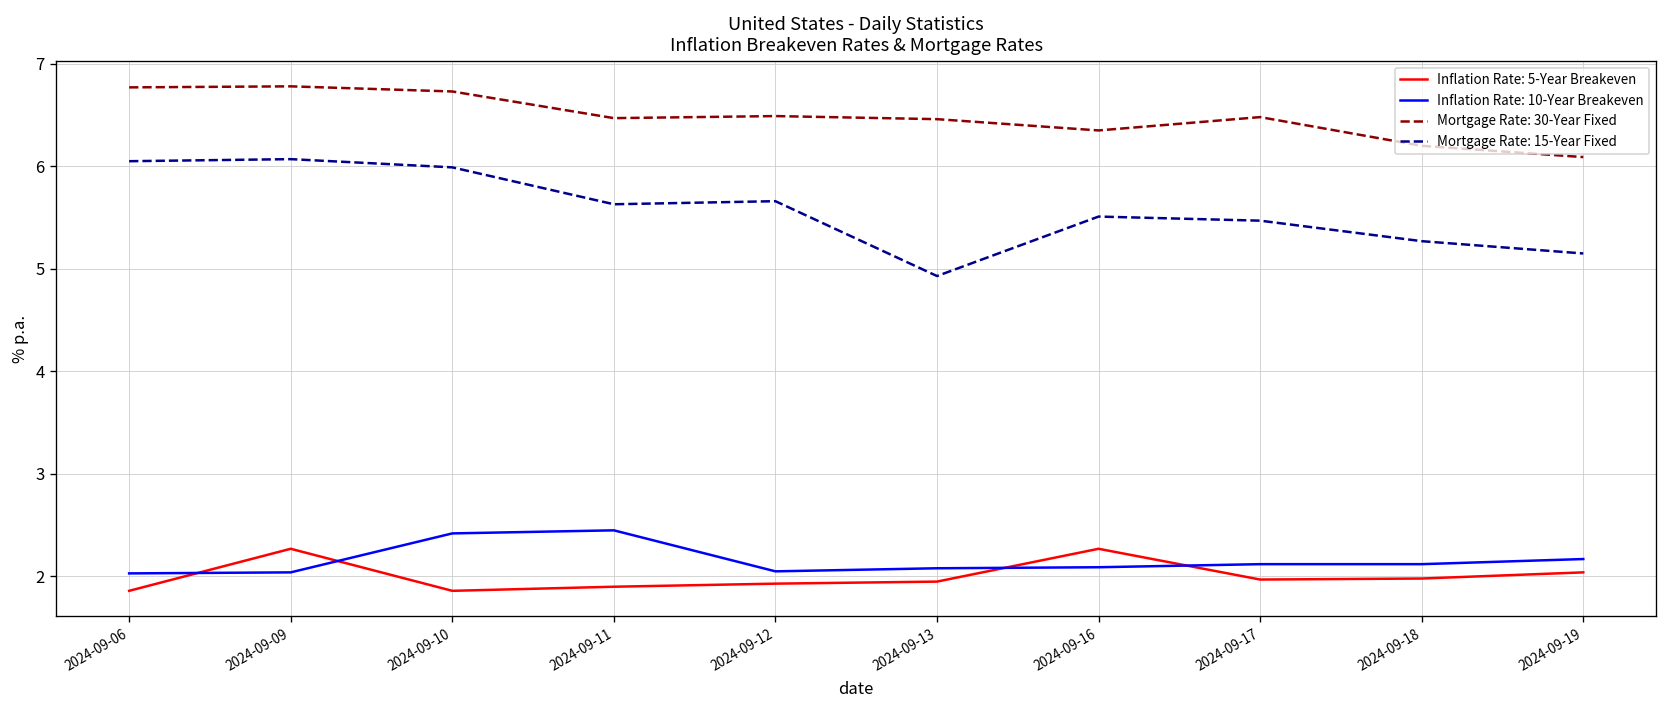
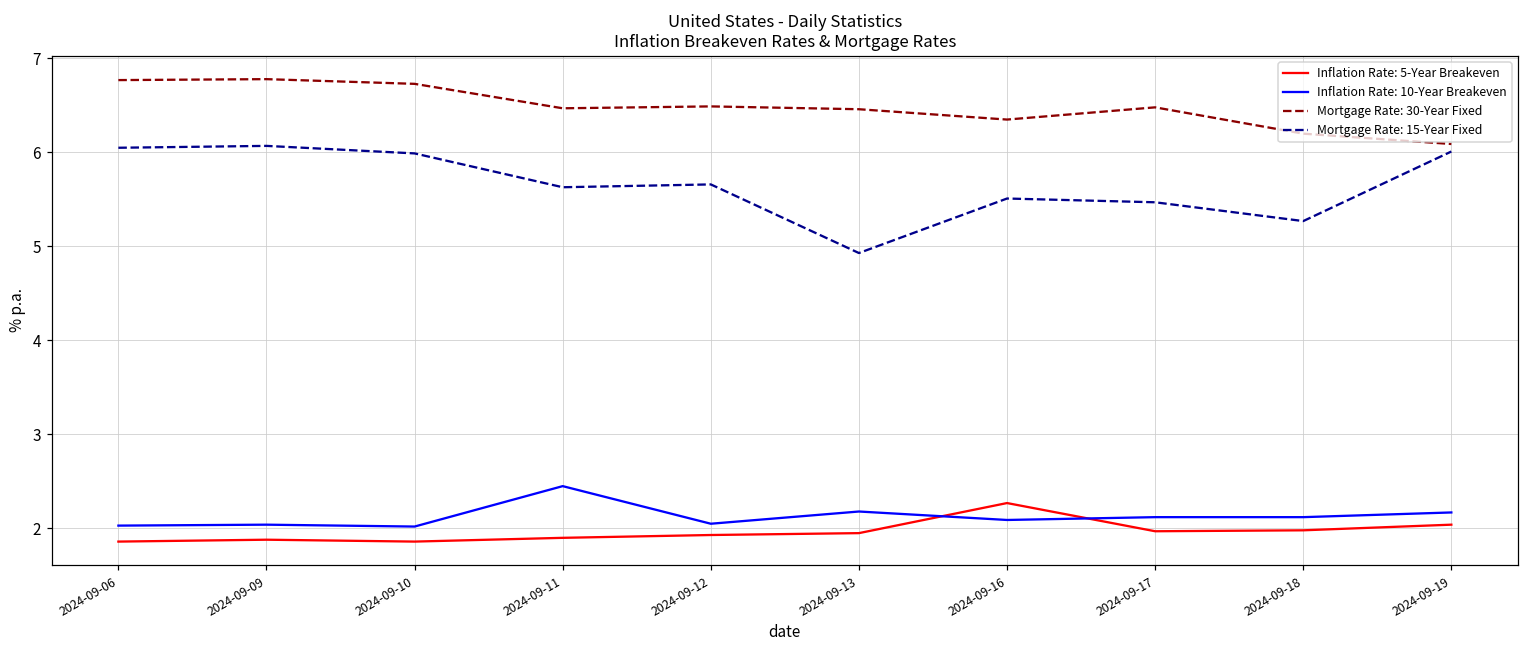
Inflation Rate: 5-Year Breakeven, 2024-09-09: 2.3 -> 1.9
Inflation Rate: 10-Year Breakeven, 2024-09-10: 2.4 -> 2.0
Inflation Rate: 10-Year Breakeven, 2024-09-13: 2.1 -> 2.2
Mortgage Rate: 15-Year Fixed, 2024-09-19: 5.2 -> 6.0
